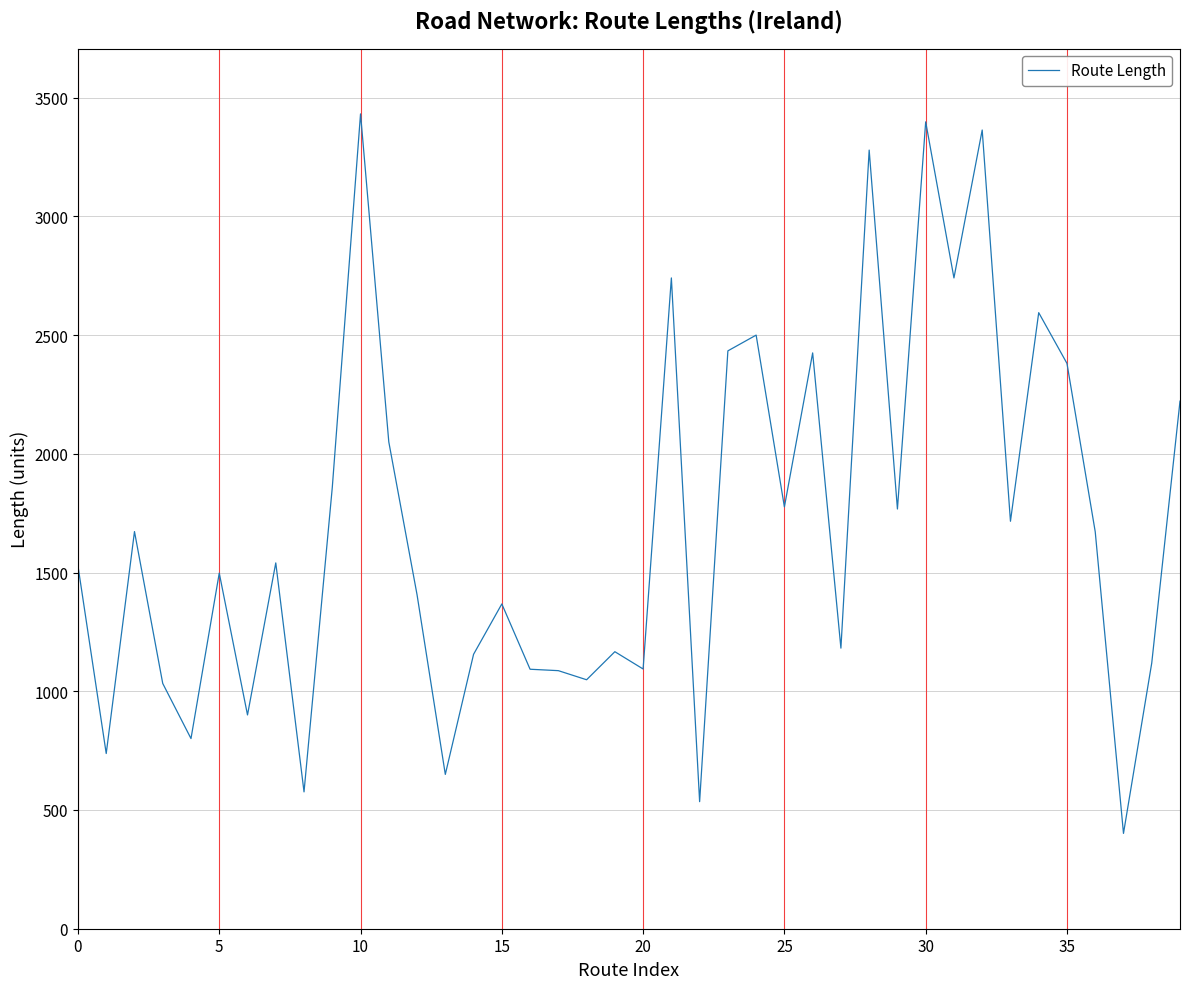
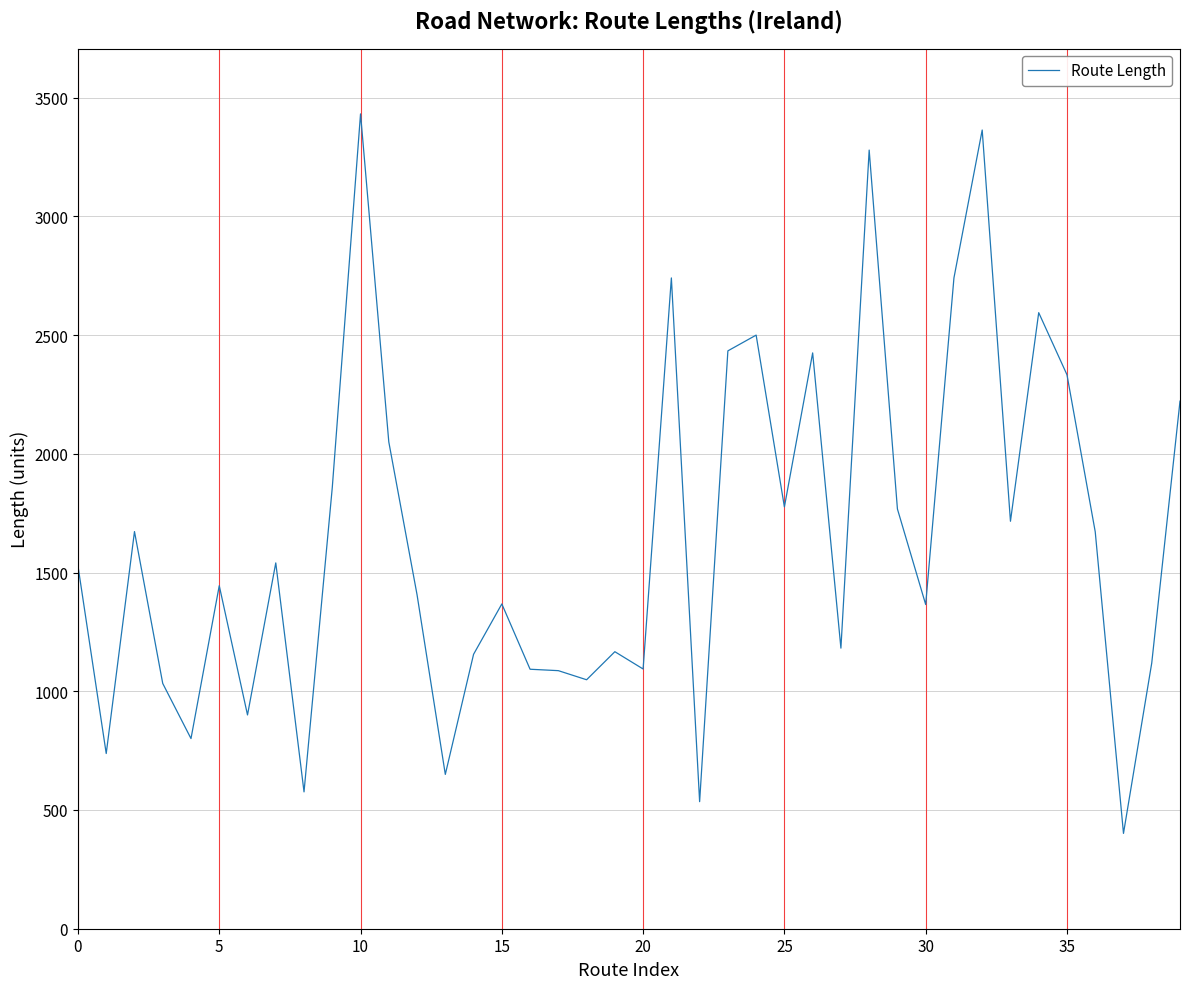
5: 1500 -> 1440
30: 3400 -> 1370
35: 2380 -> 2330
